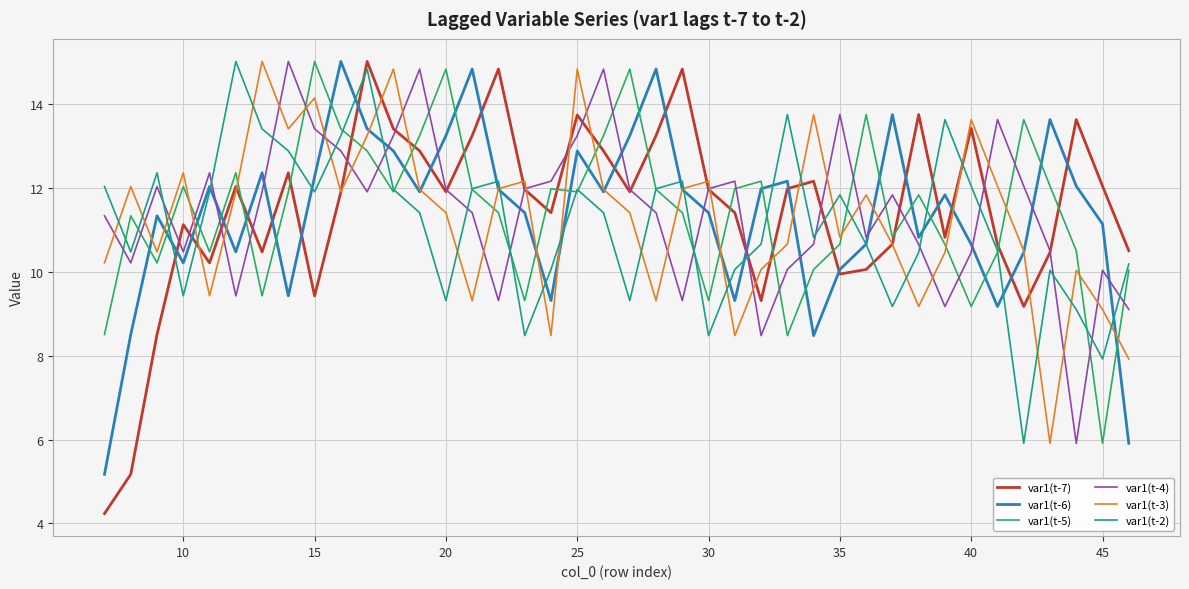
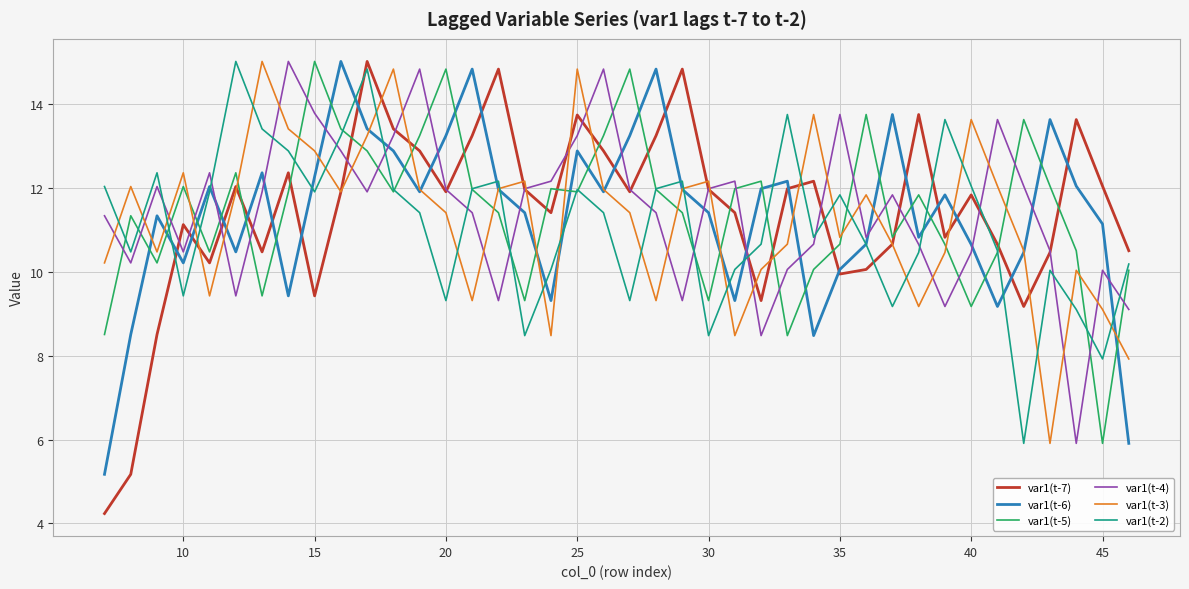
var1(t-4), 15: 13.4 -> 13.8
var1(t-3), 15: 14.1 -> 12.9
var1(t-7), 40: 13.4 -> 11.8
